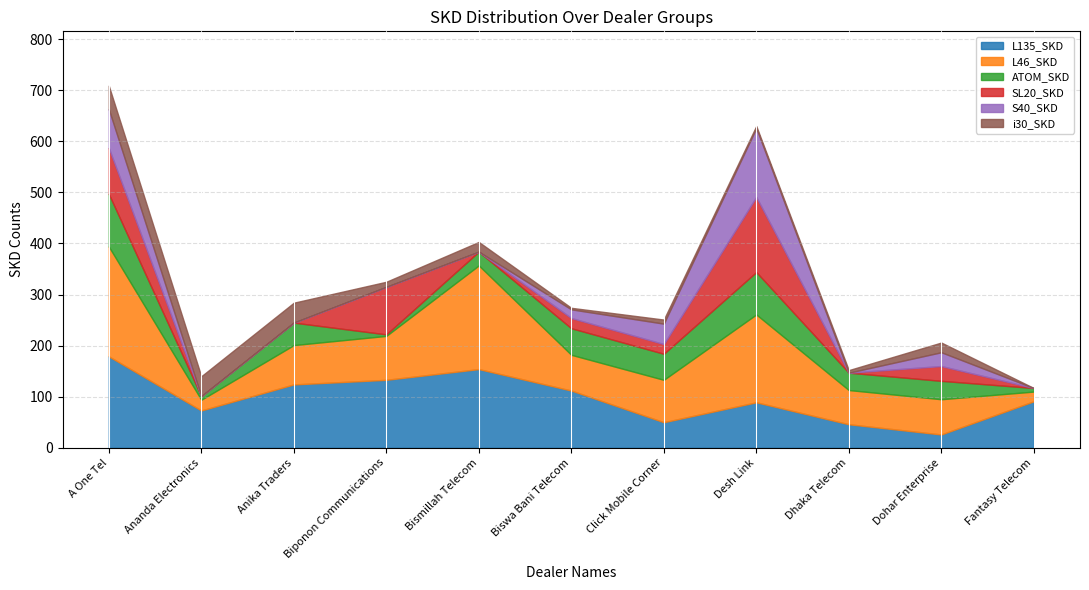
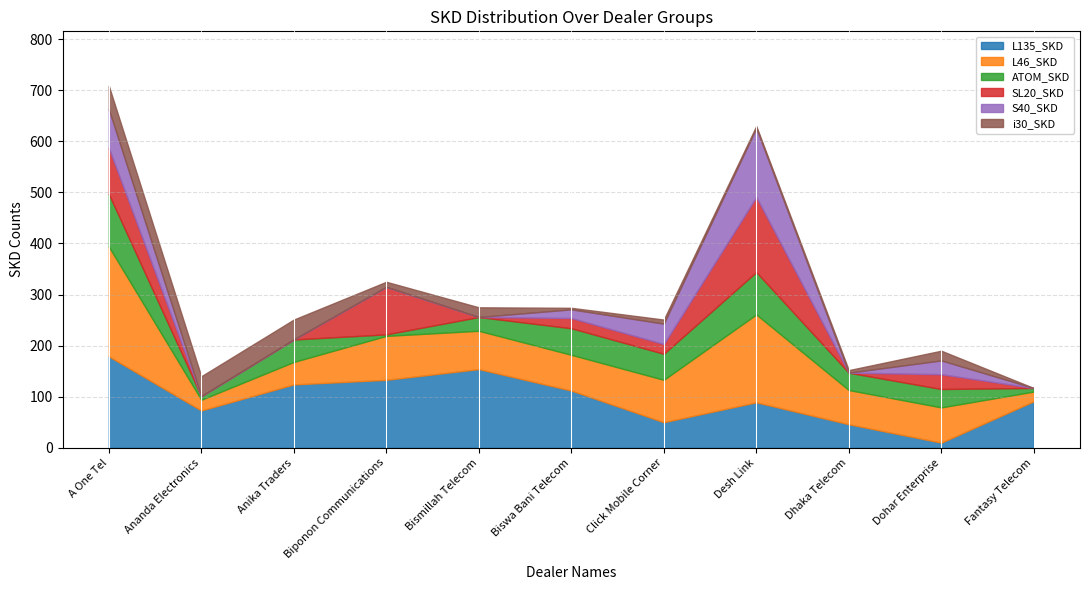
L46_SKD, Anika Traders: 80 -> 40
L46_SKD, Bismillah Telecom: 200 -> 80
L135_SKD, Dohar Enterprise: 30 -> 10
